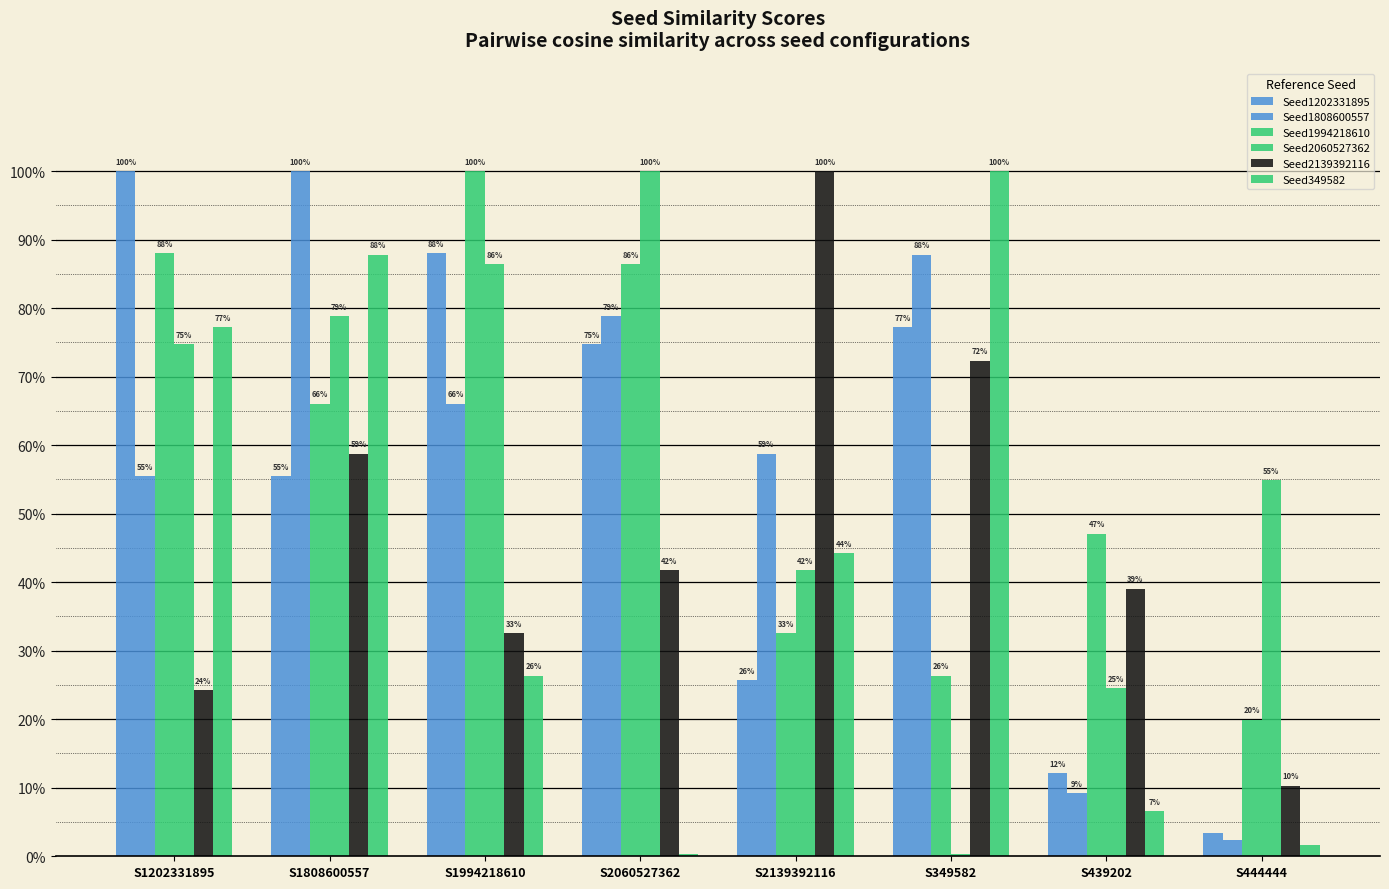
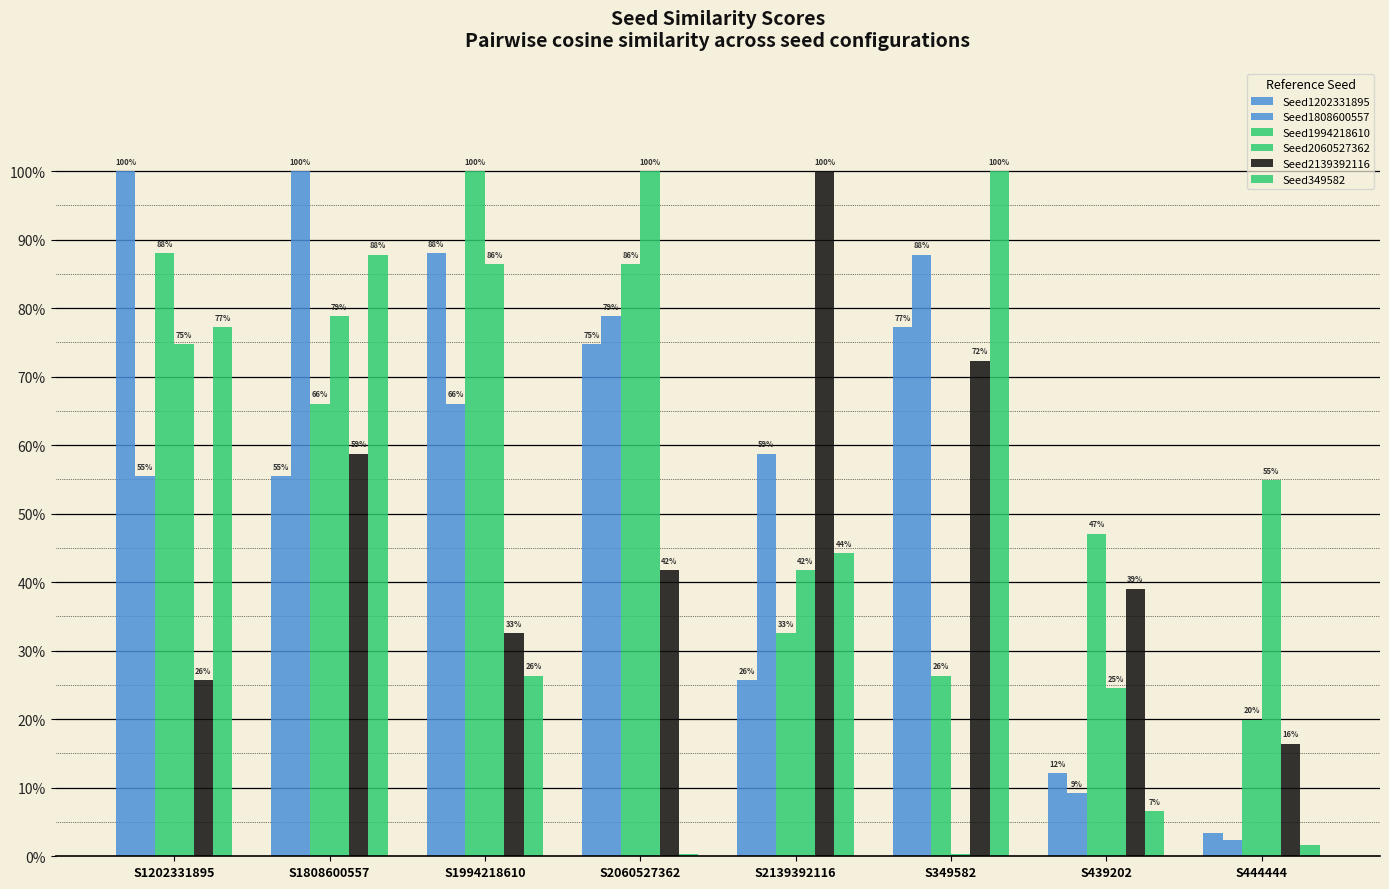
Seed2139392116, S1202331895: 24% -> 26%
Seed2139392116, S444444: 10% -> 16%
